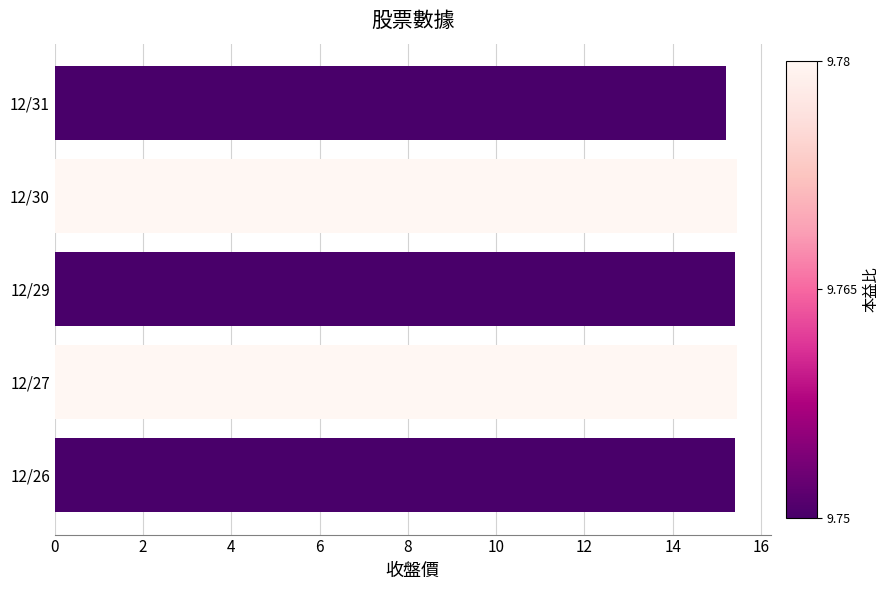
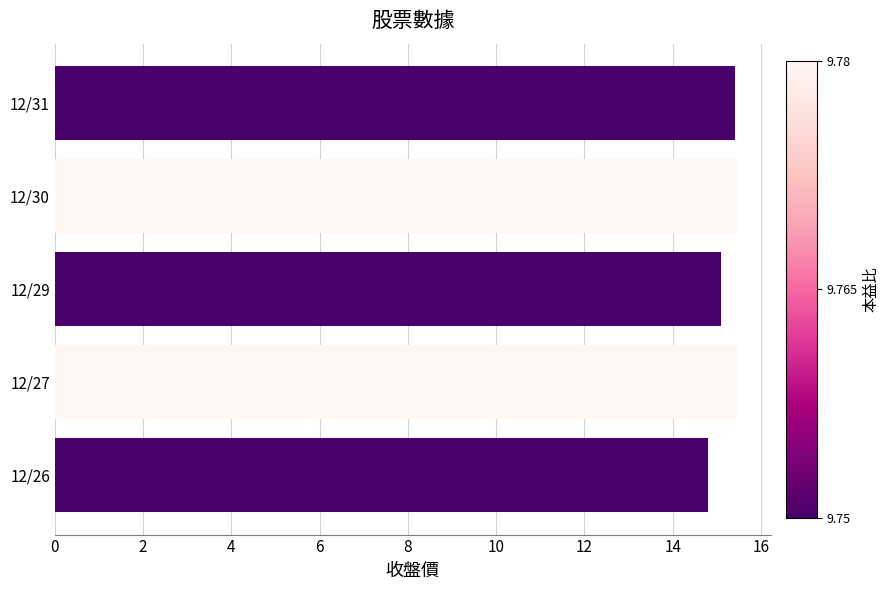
12/31: 15.2 -> 15.4
12/29: 15.4 -> 15.1
12/26: 15.4 -> 14.8
